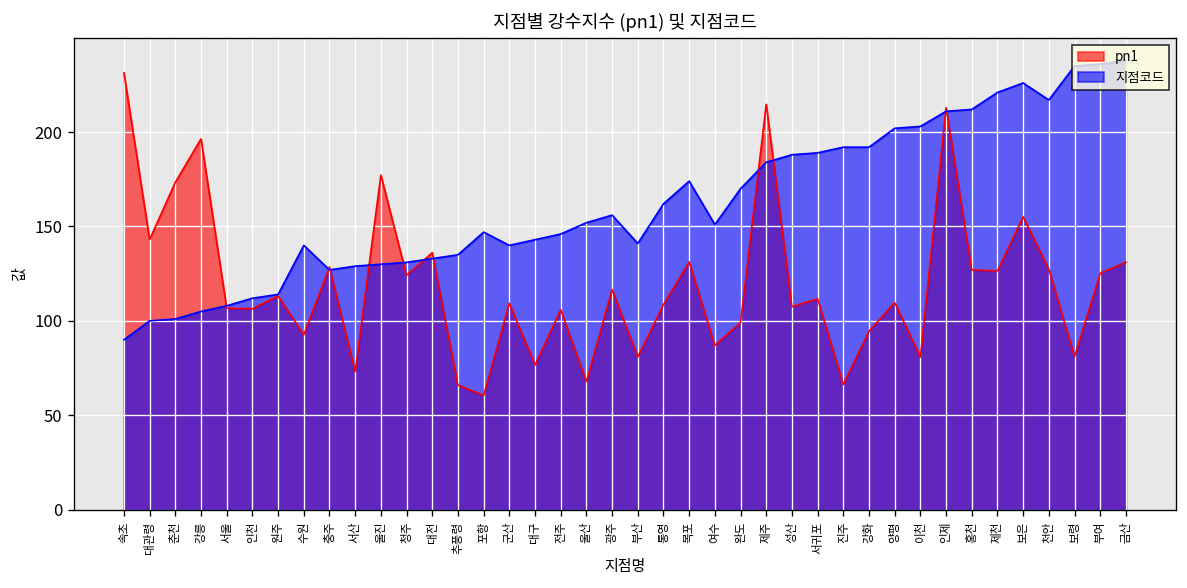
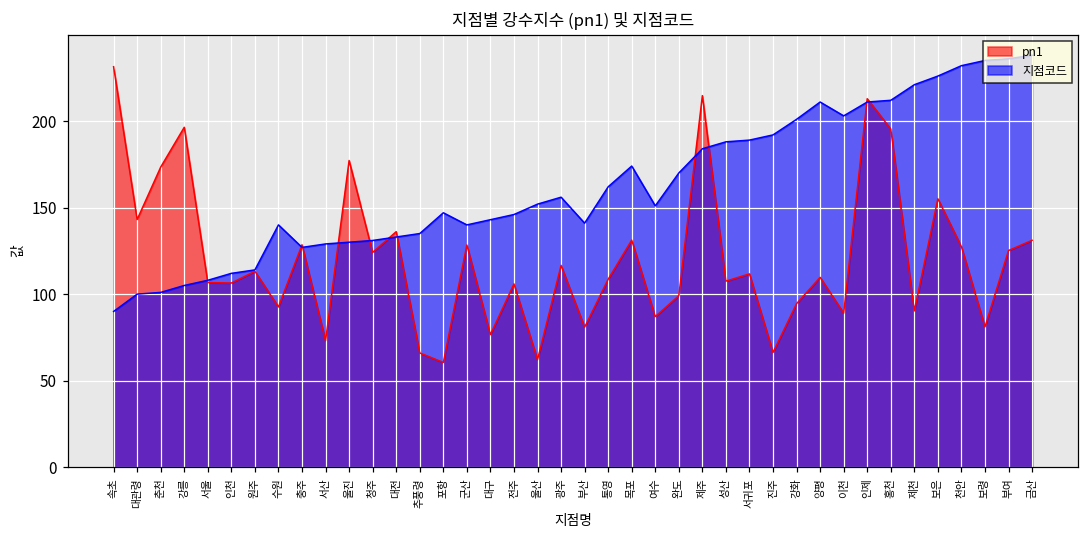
pn1, 군산: 109 -> 128
pn1, 울산: 68 -> 62
지점코드, 강화: 192 -> 201
지점코드, 양평: 202 -> 211
pn1, 이천: 81 -> 89
pn1, 홍천: 127 -> 195
pn1, 제천: 127 -> 90
지점코드, 천안: 217 -> 232
